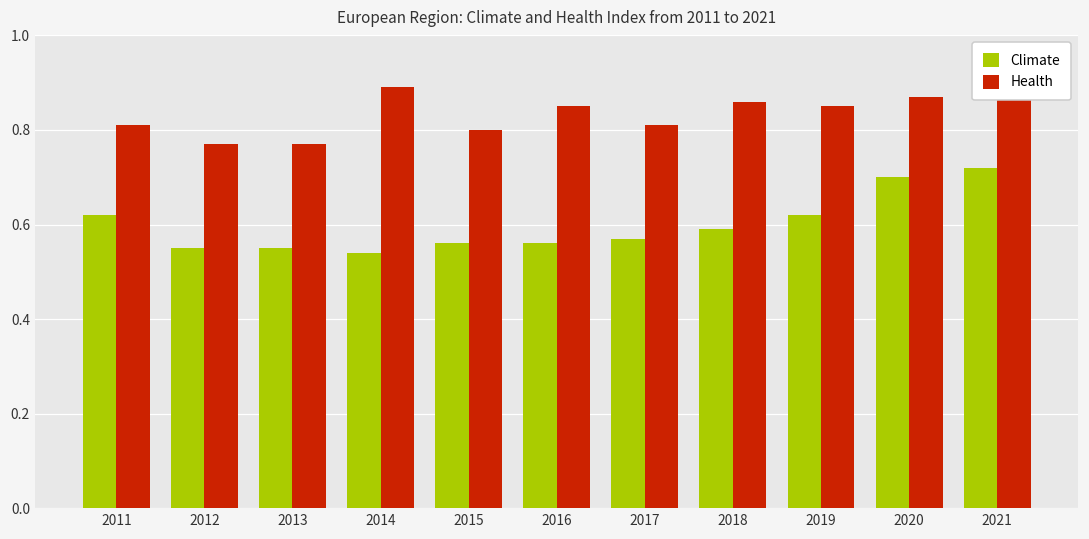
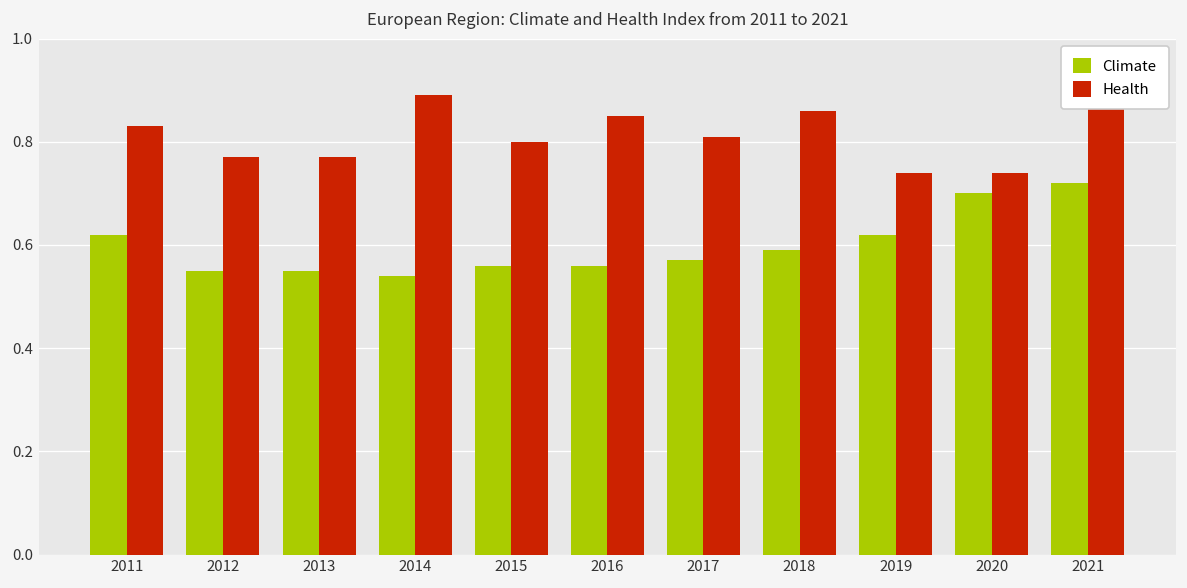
Health, 2011: 0.81 -> 0.83
Health, 2019: 0.85 -> 0.74
Health, 2020: 0.87 -> 0.74
